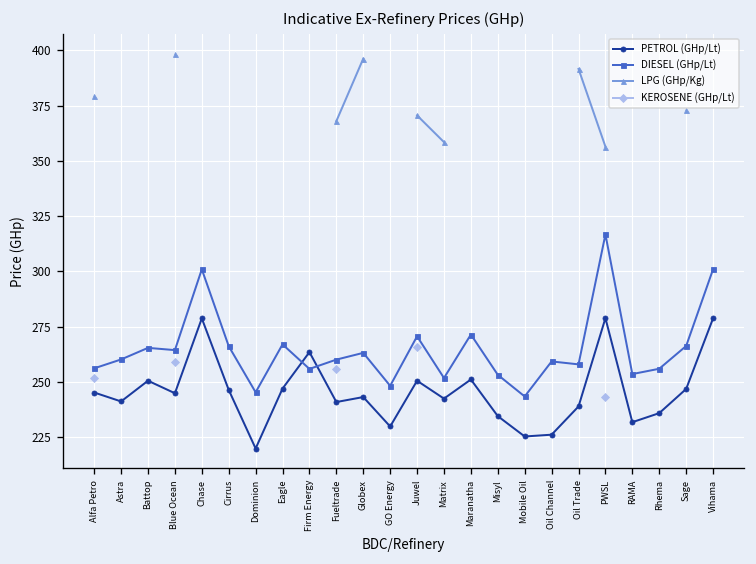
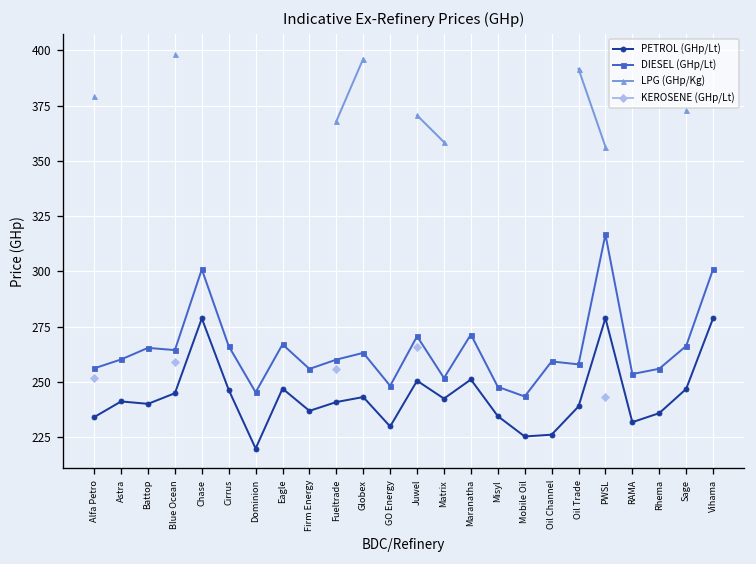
PETROL (GHp/Lt), Alfa Petro: 245 -> 234
PETROL (GHp/Lt), Battop: 251 -> 240
PETROL (GHp/Lt), Firm Energy: 264 -> 237
DIESEL (GHp/Lt), Misyl: 253 -> 248
